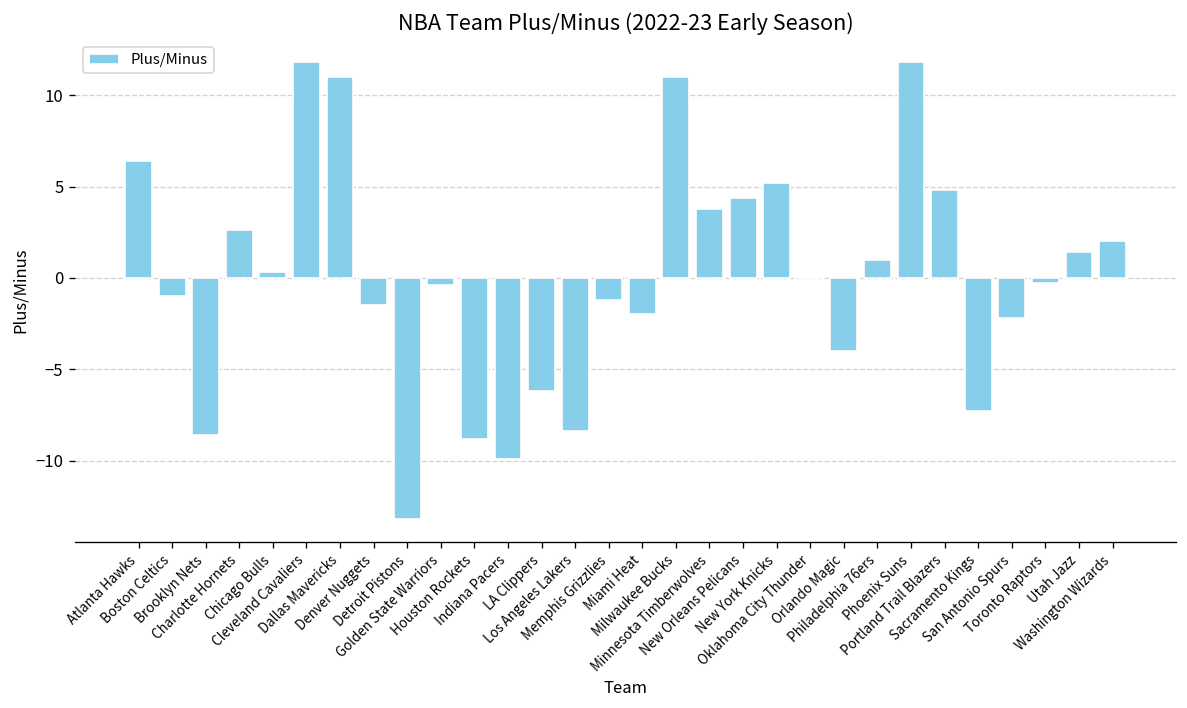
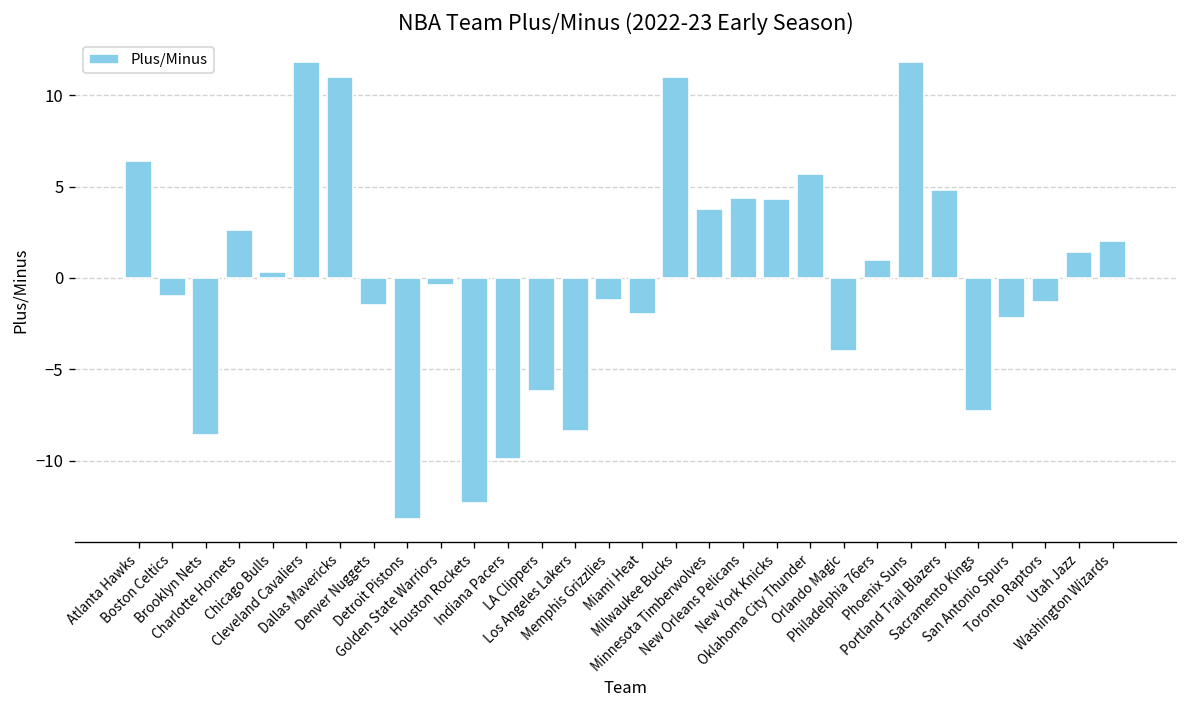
Houston Rockets: -8.8 -> -12.3
New York Knicks: 5.2 -> 4.3
Oklahoma City Thunder: 0.0 -> 5.7
Toronto Raptors: -0.3 -> -1.3
